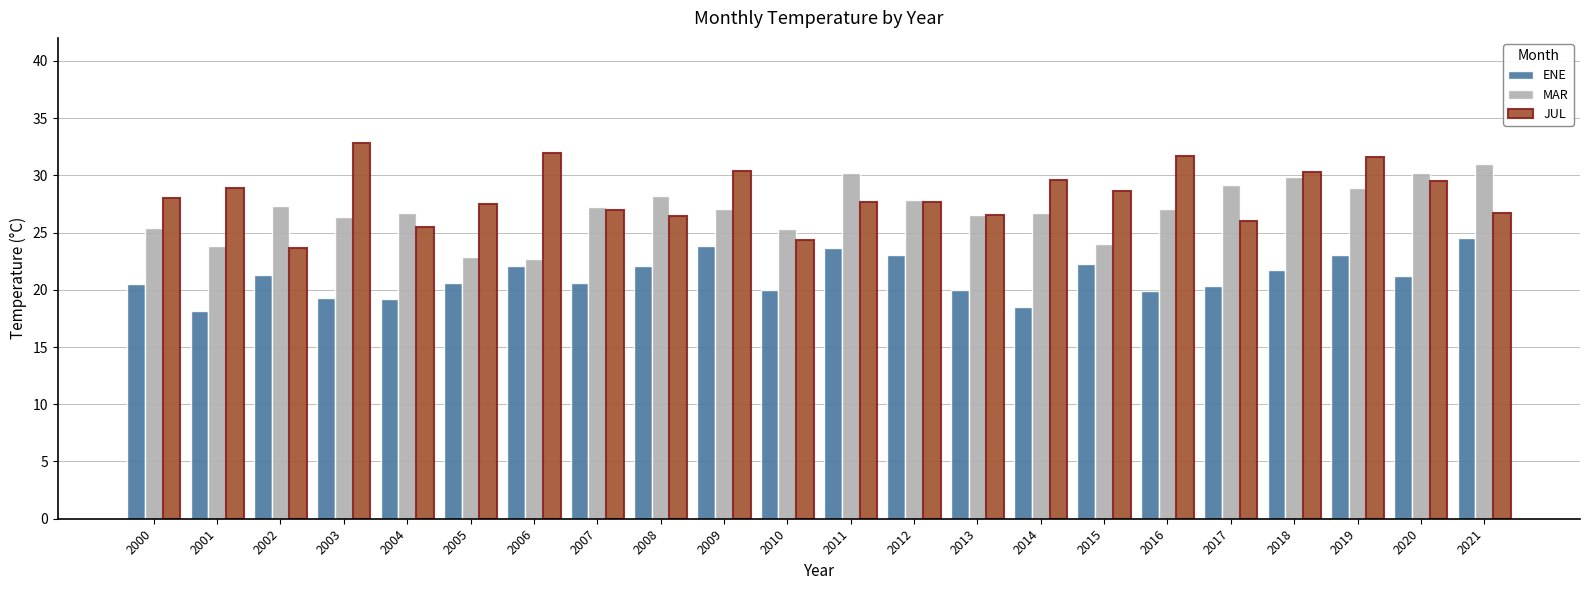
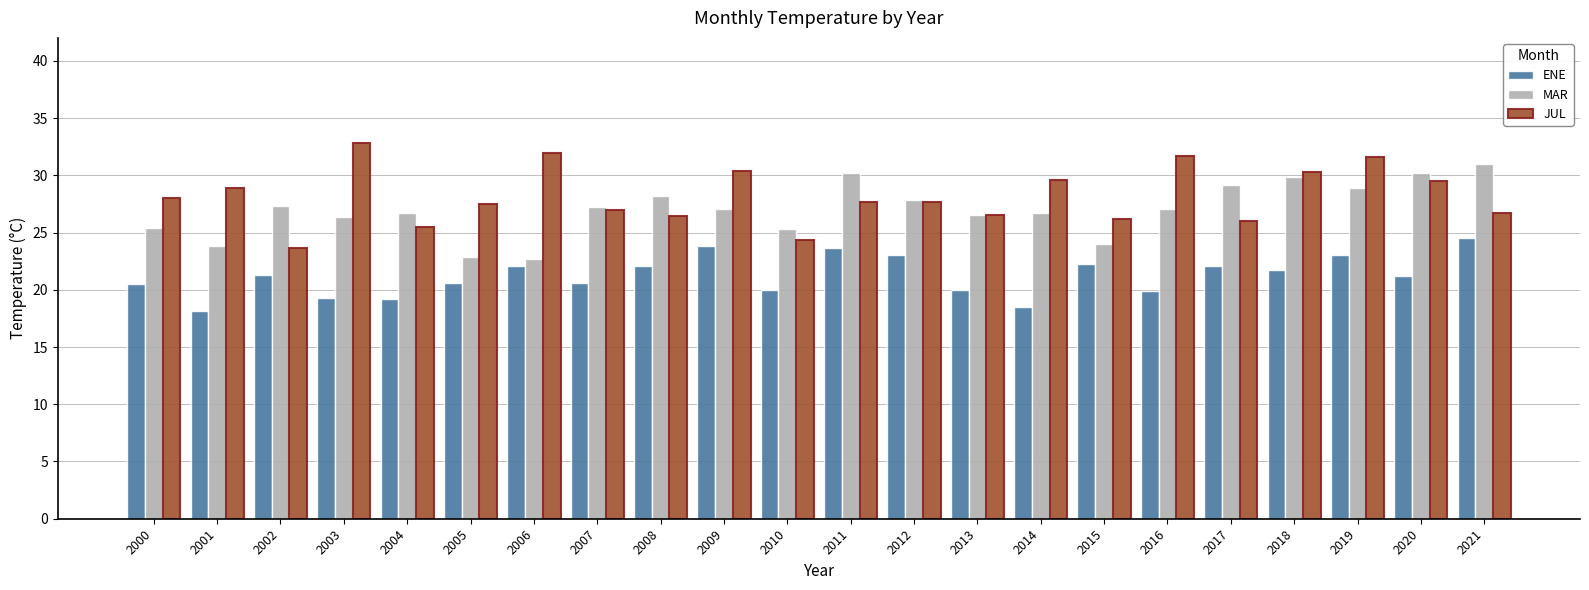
JUL, 2015: 28.6 -> 26.1
ENE, 2017: 20.3 -> 22.0
